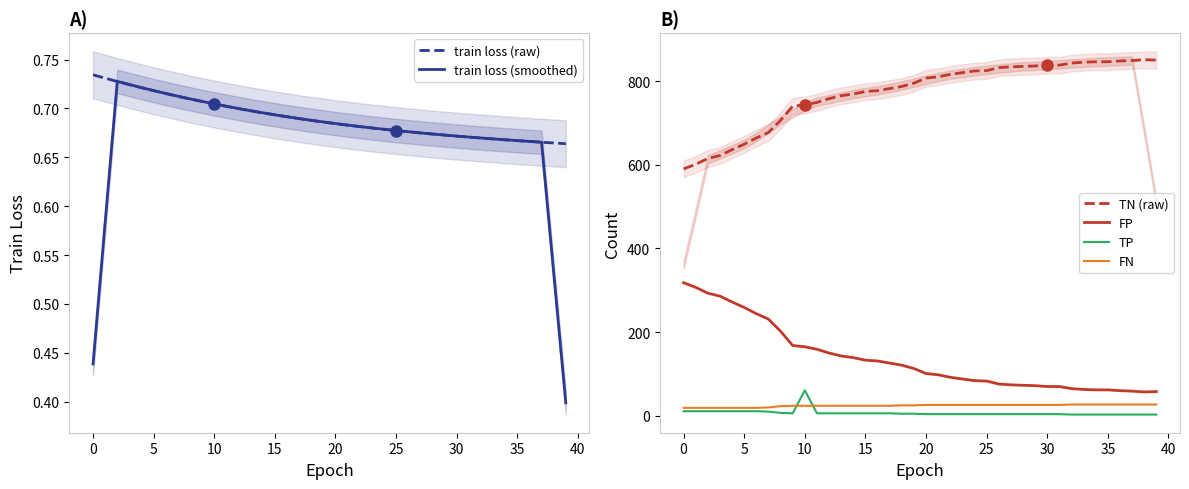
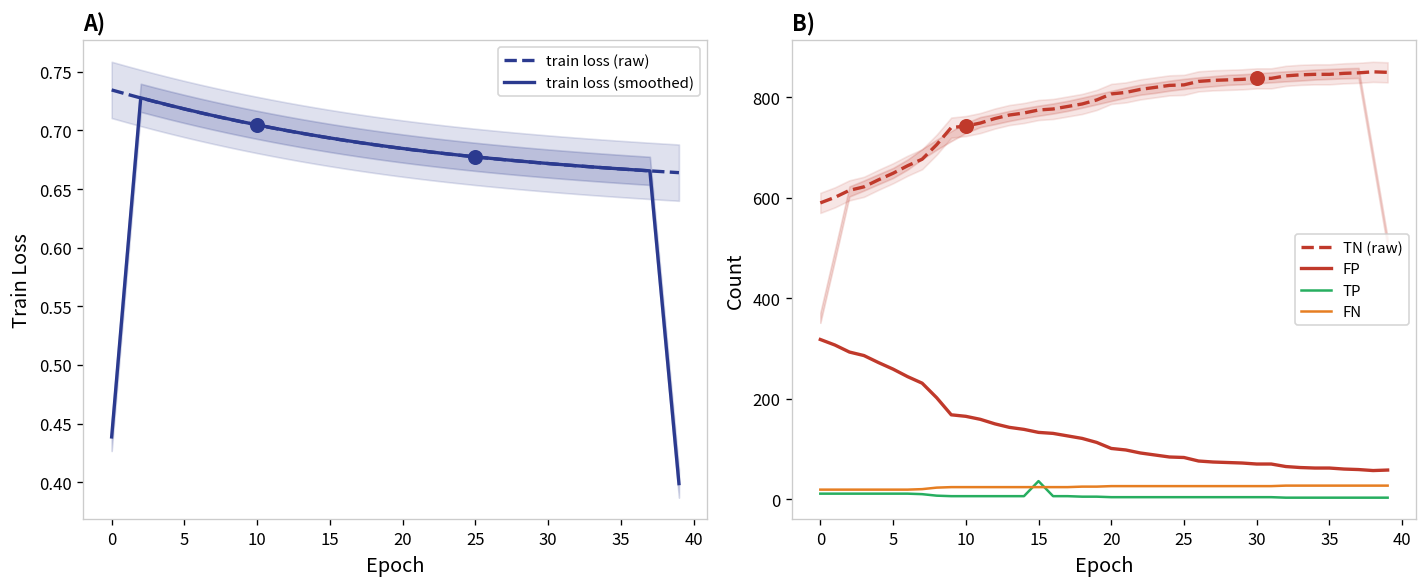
B), TP, 10: 60 -> 10
B), TP, 15: 10 -> 40
